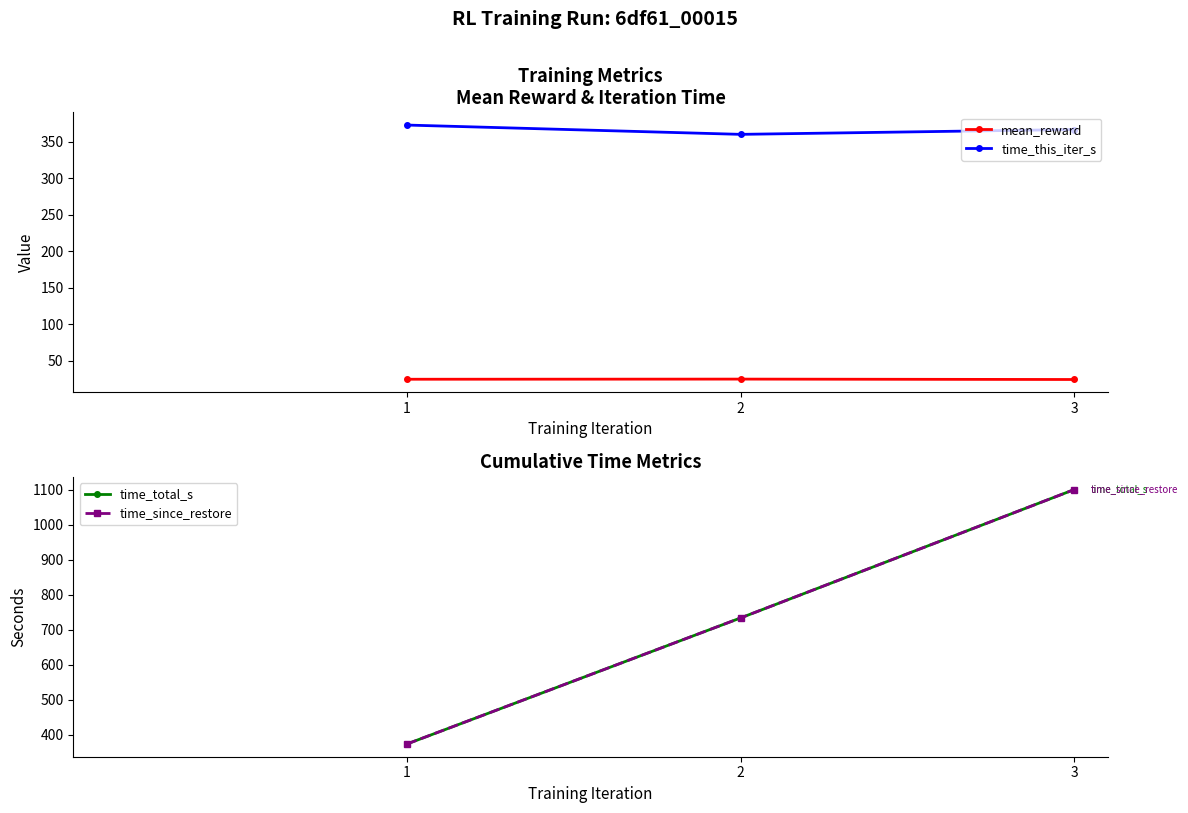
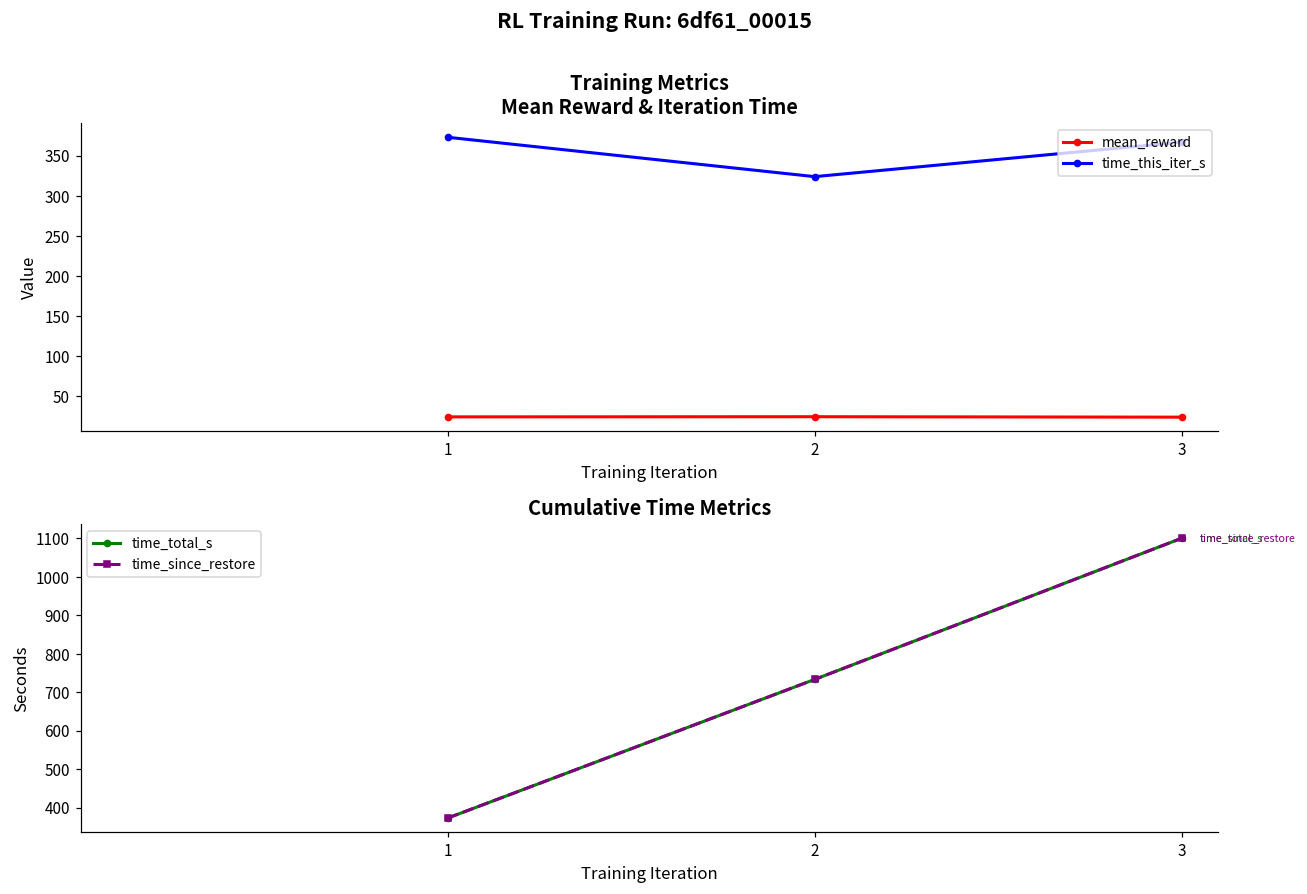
Training Metrics Mean Reward & Iteration Time, time_this_iter_s, 2: 360 -> 320
